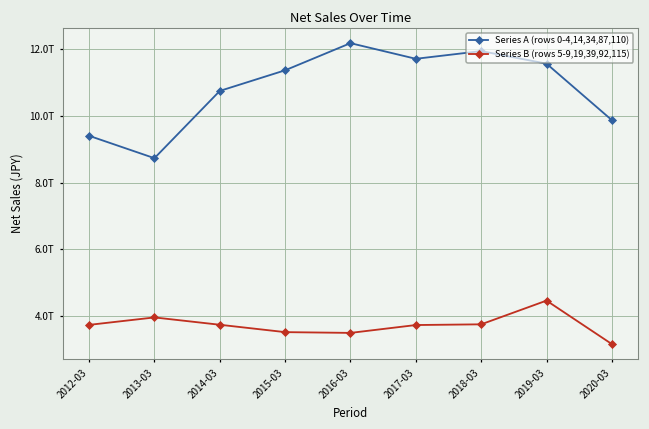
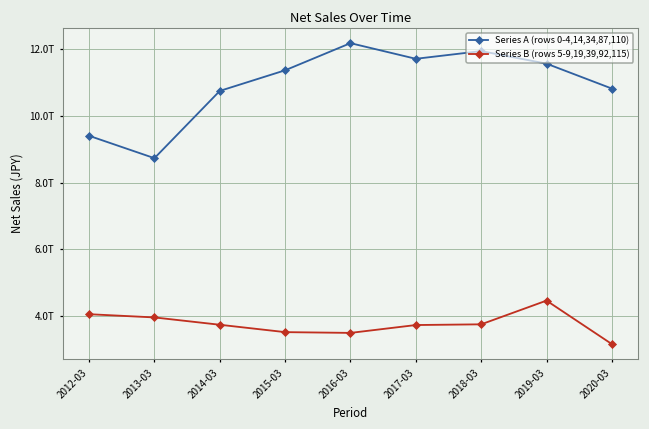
Series B (rows 5-9,19,39,92,115), 2012-03: 3.7T -> 4.1T
Series A (rows 0-4,14,34,87,110), 2020-03: 9.9T -> 10.8T
